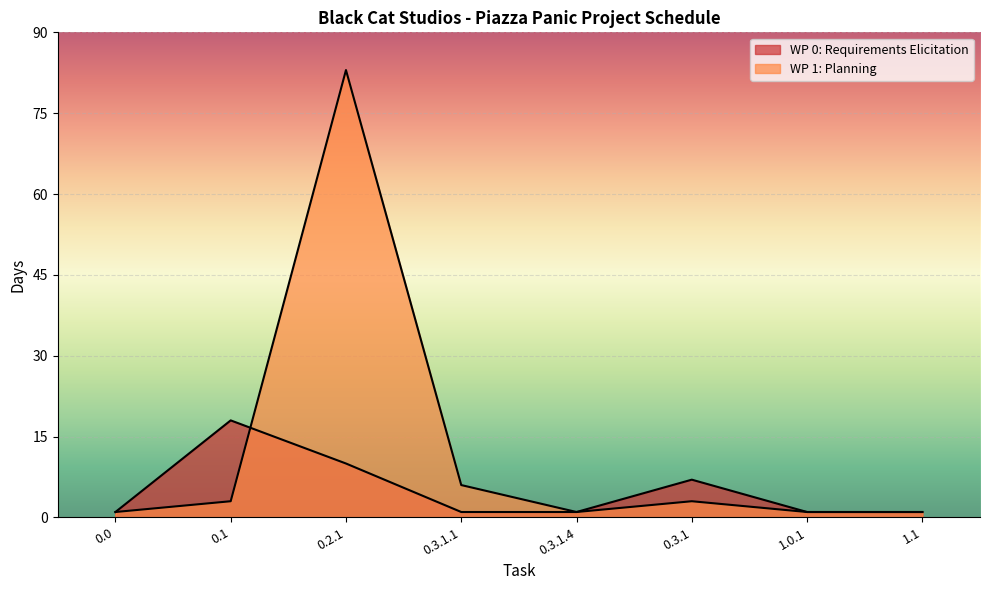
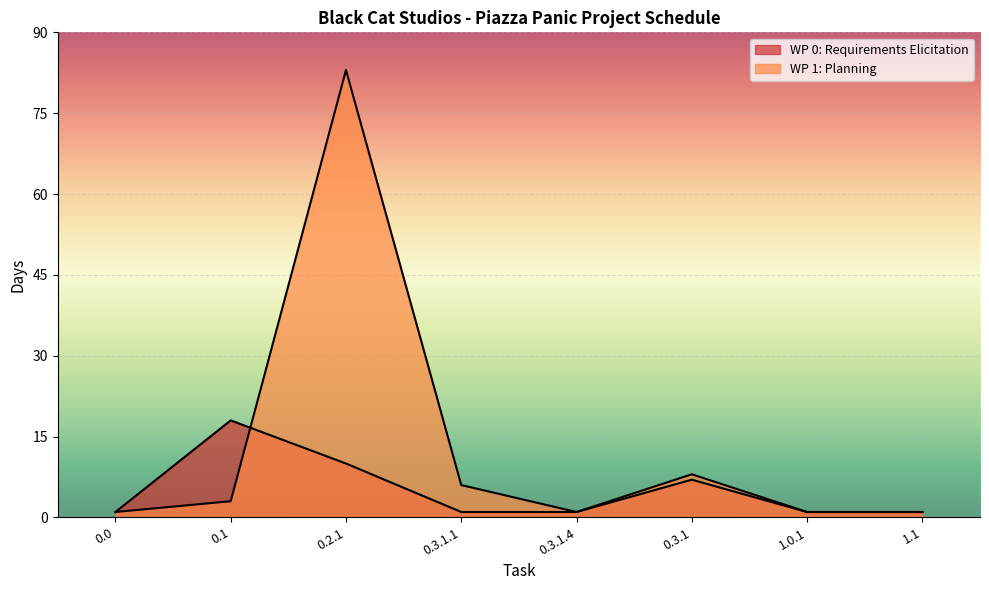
WP 1: Planning, 0.3.1: 3 -> 8
